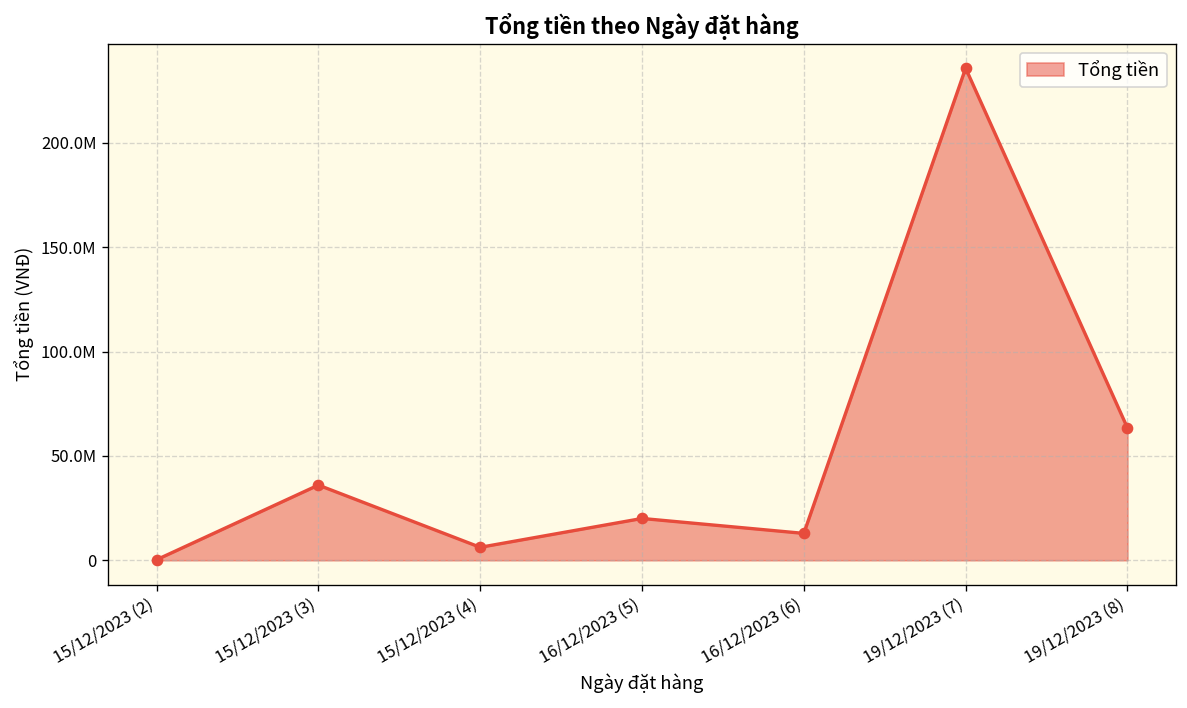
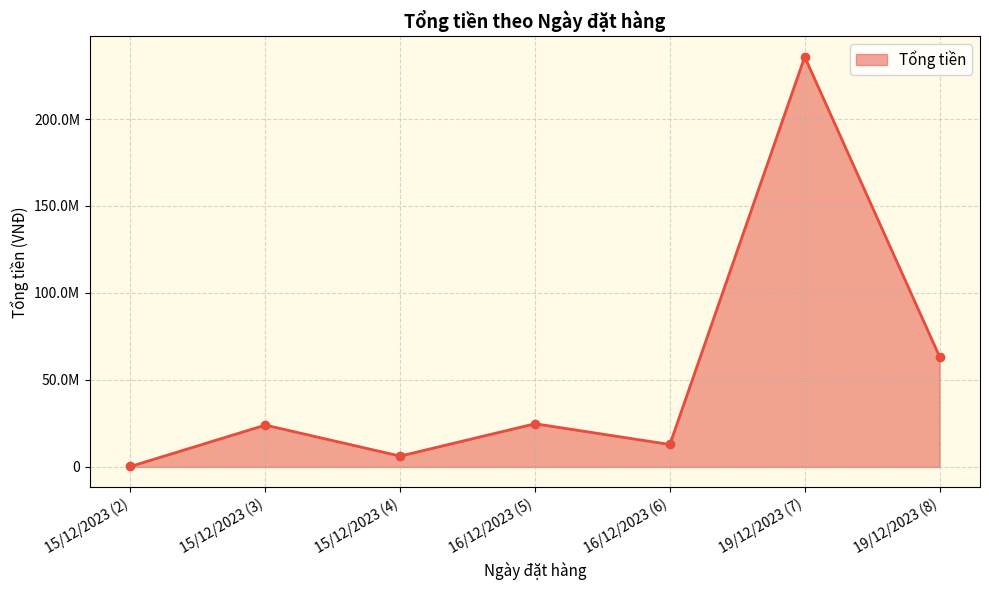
15/12/2023 (3): 36000000 -> 24000000
16/12/2023 (5): 20000000 -> 25000000
